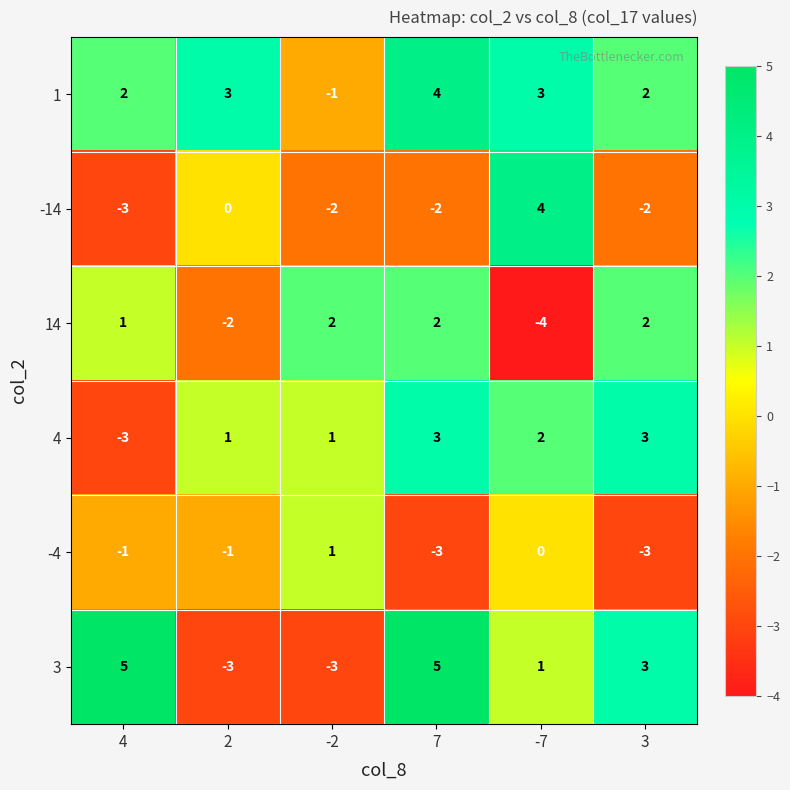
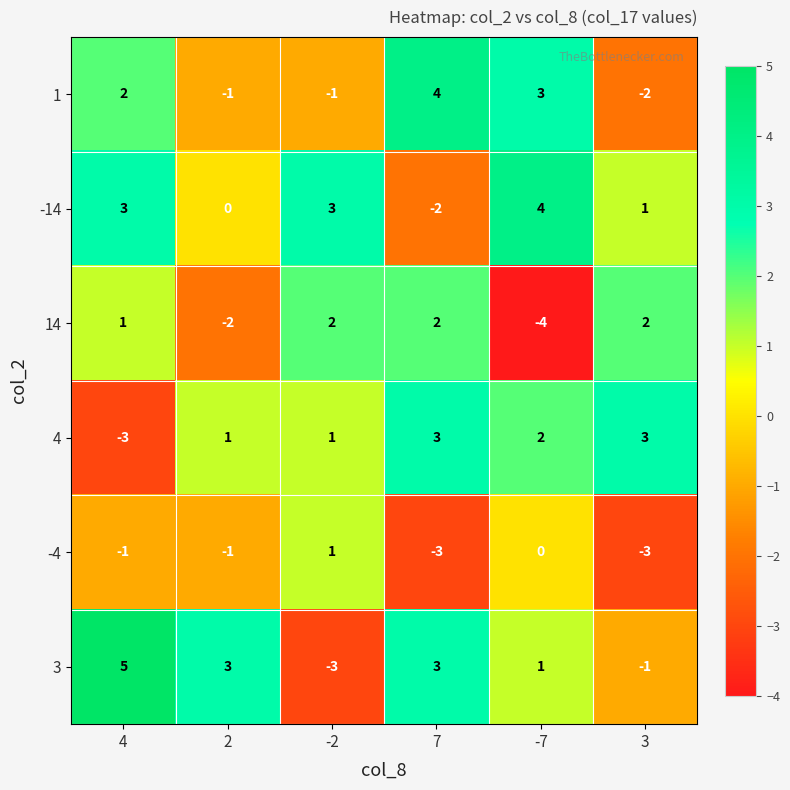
1, 2: 3 -> -1
1, 3: 2 -> -2
-14, 4: -3 -> 3
-14, -2: -2 -> 3
-14, 3: -2 -> 1
3, 2: -3 -> 3
3, 7: 5 -> 3
3, 3: 3 -> -1
